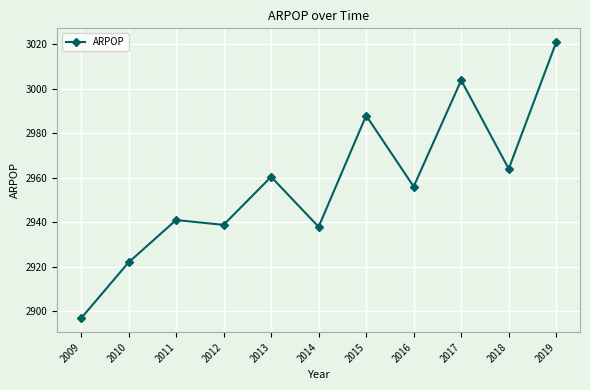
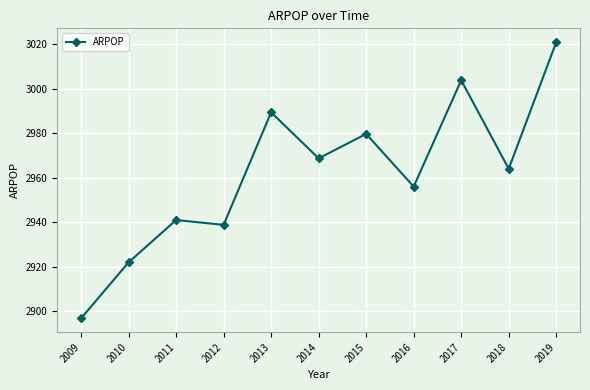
2013: 2960 -> 2989
2014: 2938 -> 2969
2015: 2988 -> 2980
